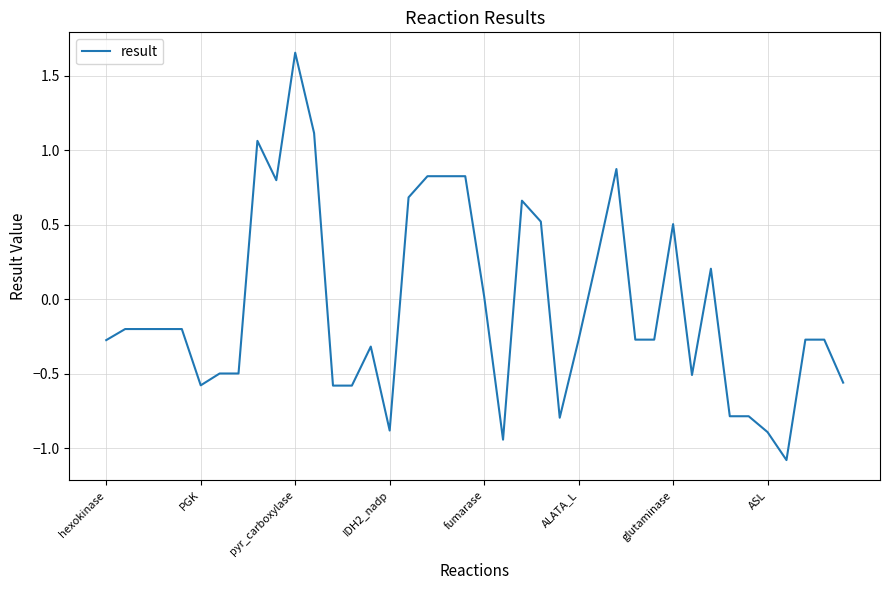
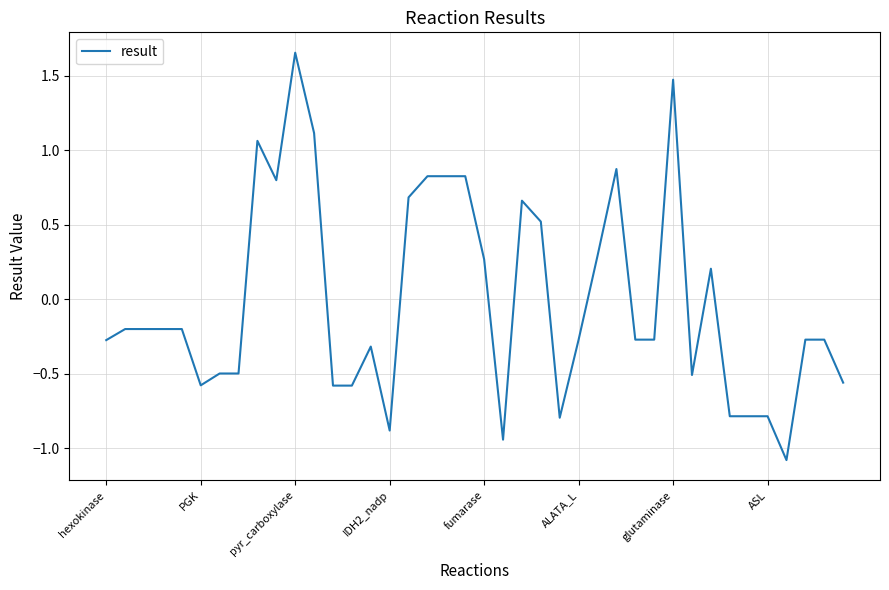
fumarase: 0.02 -> 0.27
glutaminase: 0.50 -> 1.47
ASL: -0.89 -> -0.78
